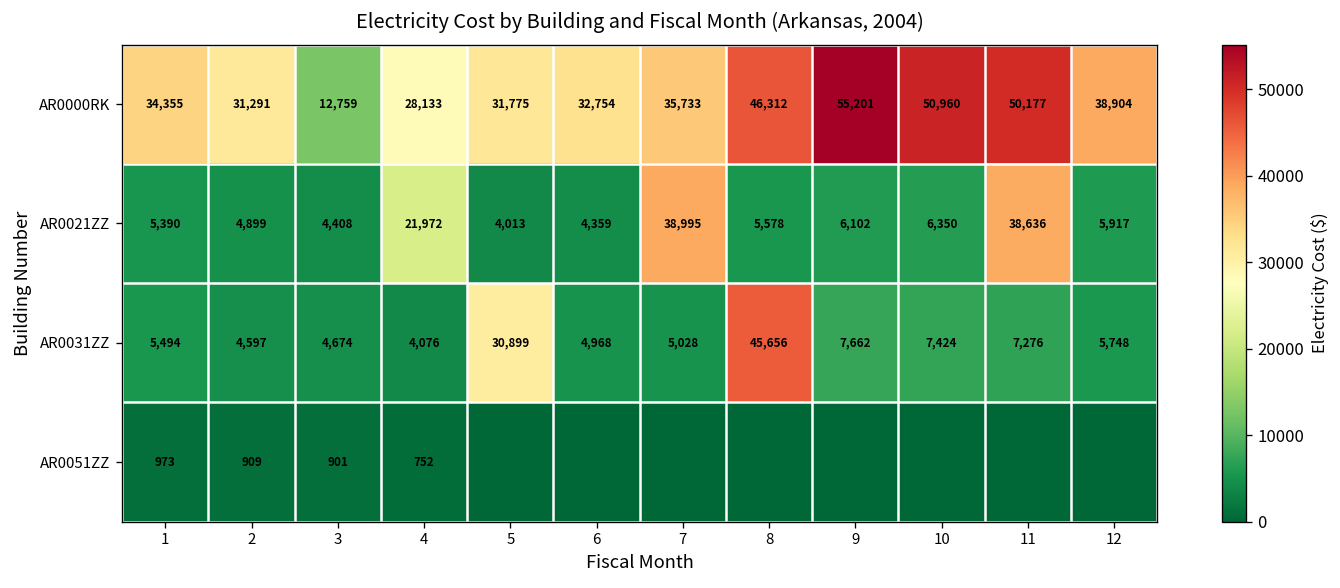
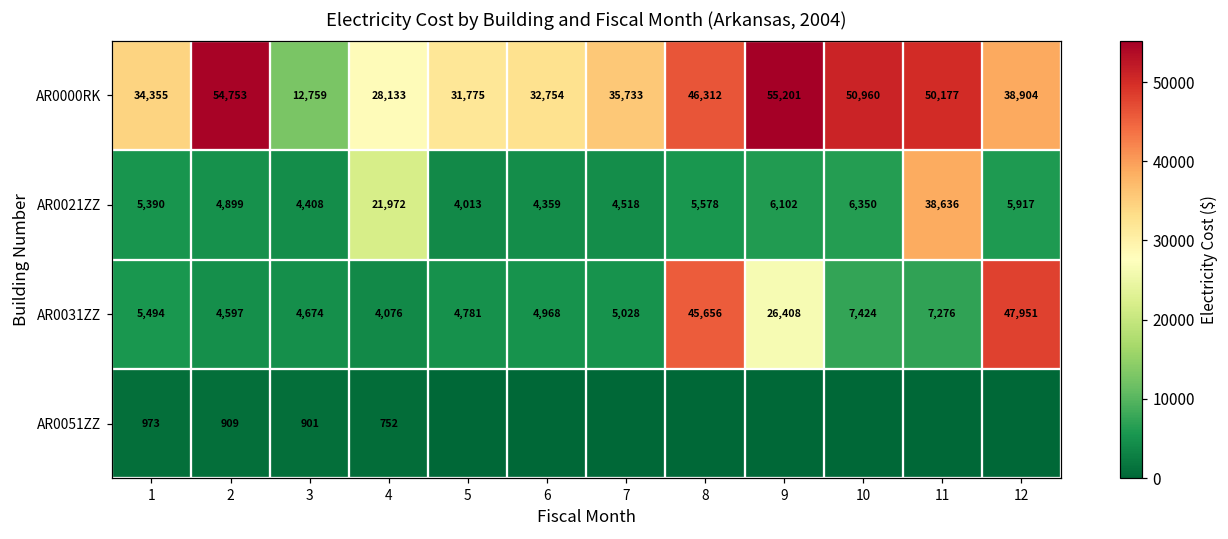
AR0000RK, 2: 31,291 -> 54,753
AR0021ZZ, 7: 38,995 -> 4,518
AR0031ZZ, 5: 30,899 -> 4,781
AR0031ZZ, 9: 7,662 -> 26,408
AR0031ZZ, 12: 5,748 -> 47,951
